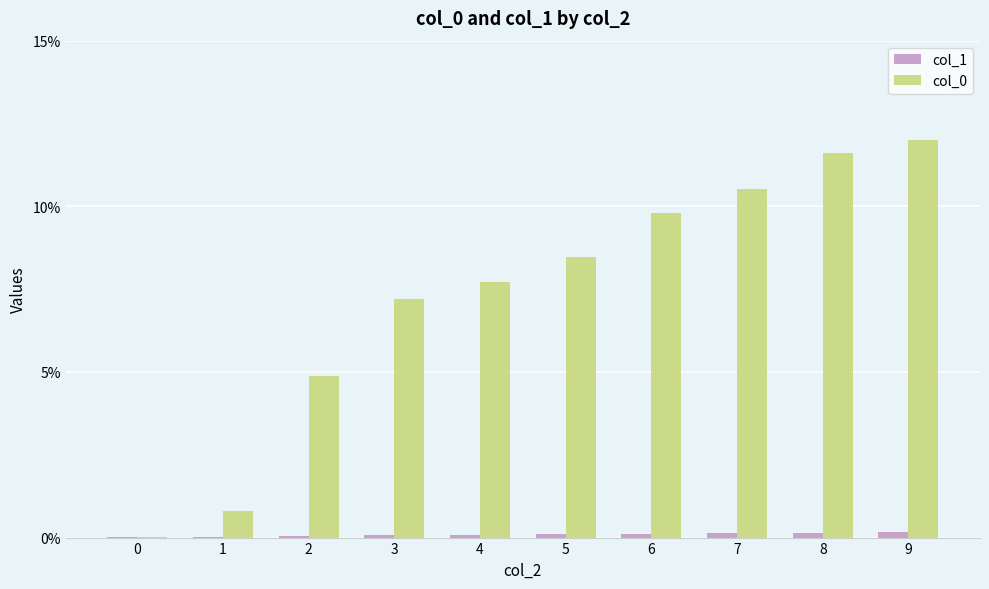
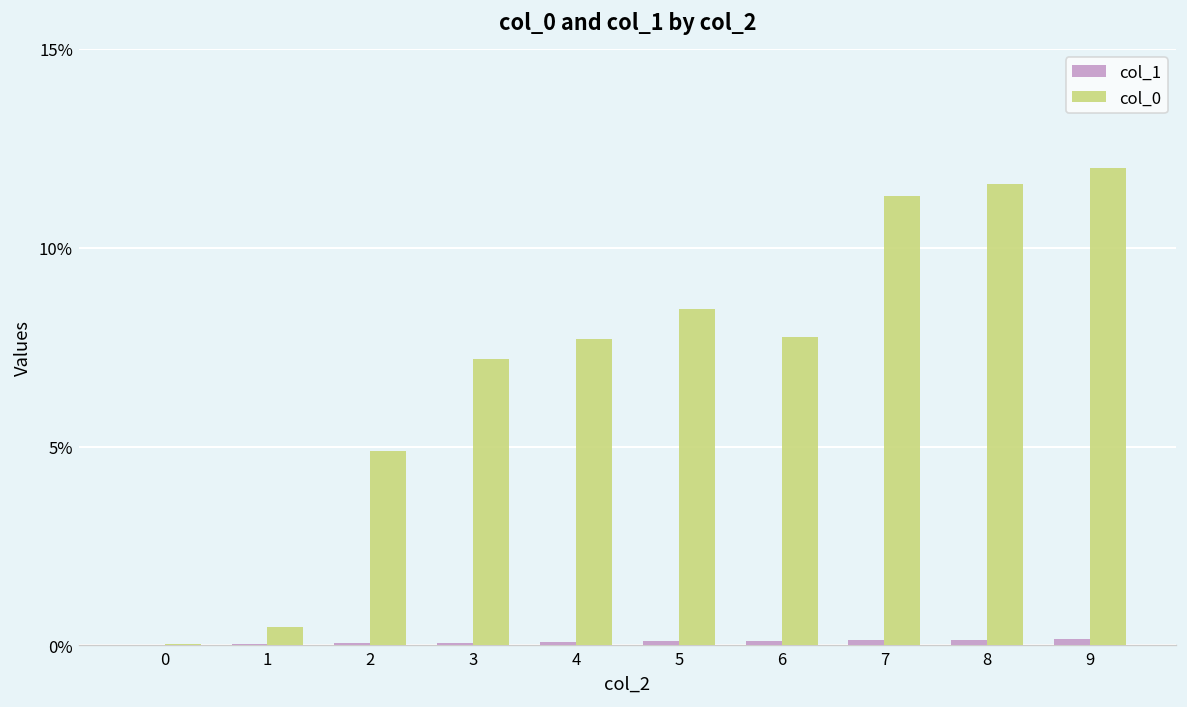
col_0, 1: 0.8% -> 0.5%
col_0, 6: 9.8% -> 7.8%
col_0, 7: 10.5% -> 11.3%
